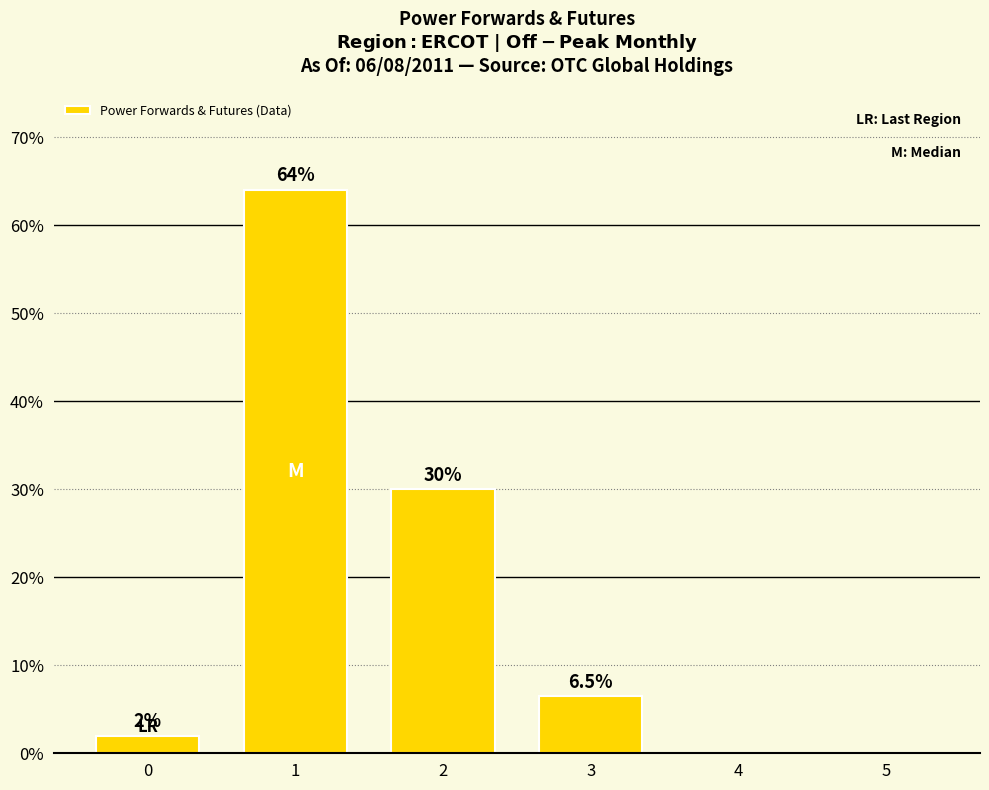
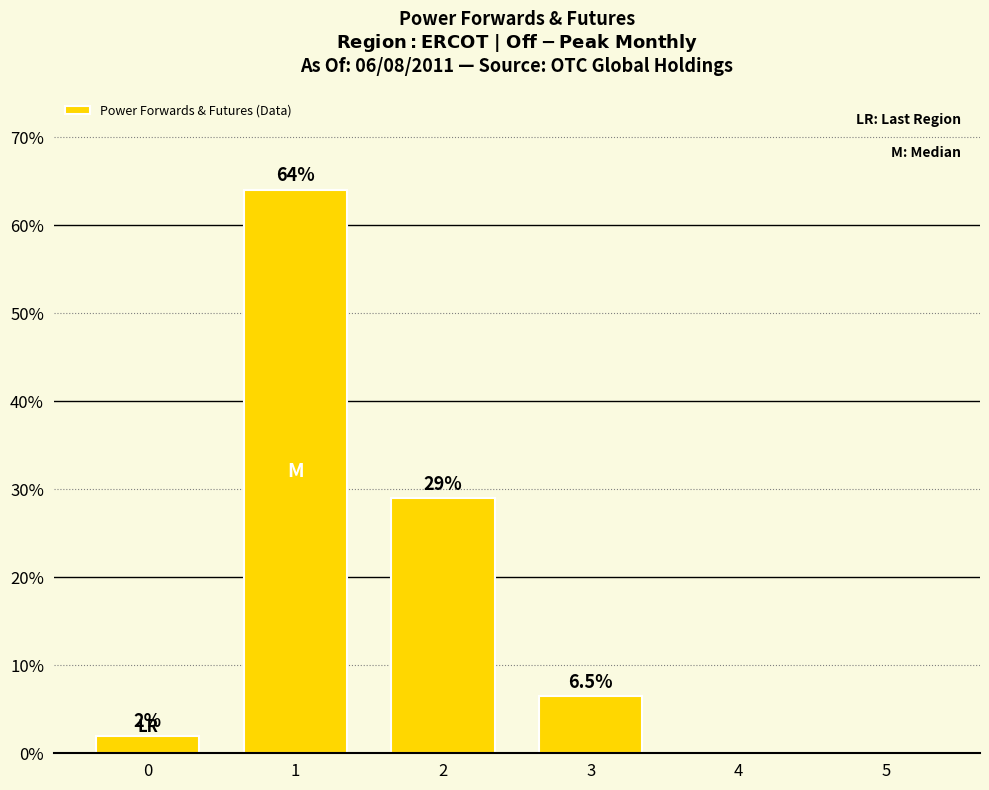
2: 30% -> 29%
